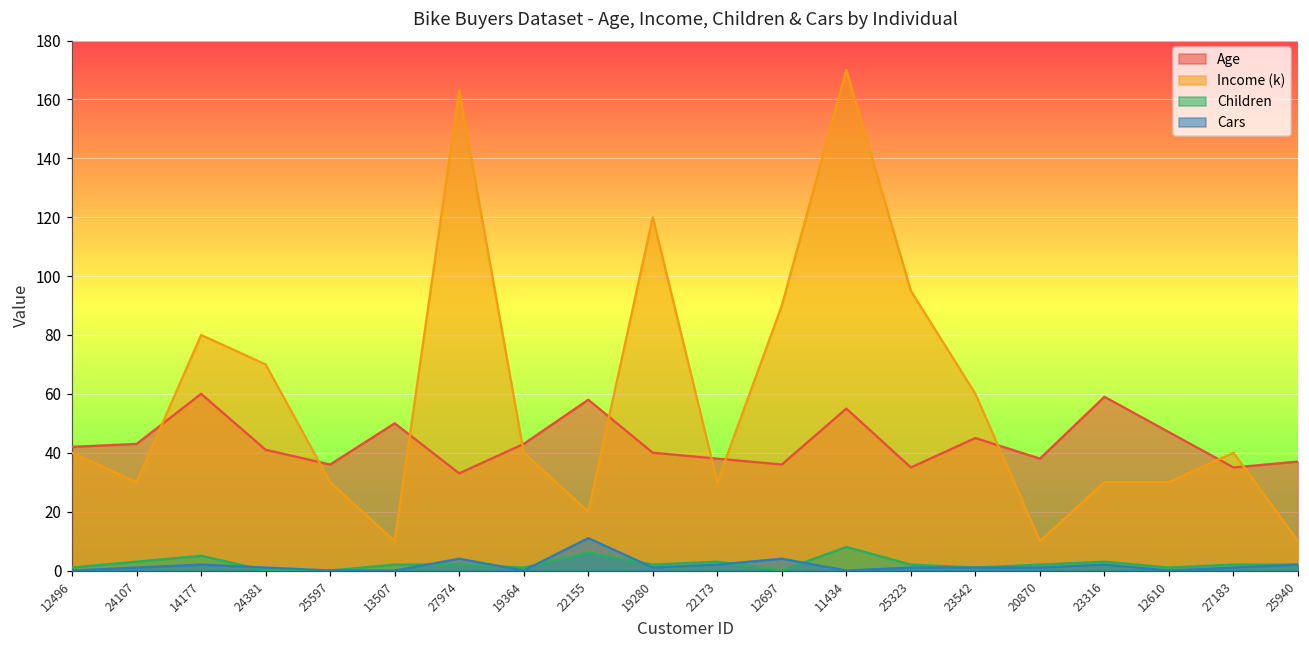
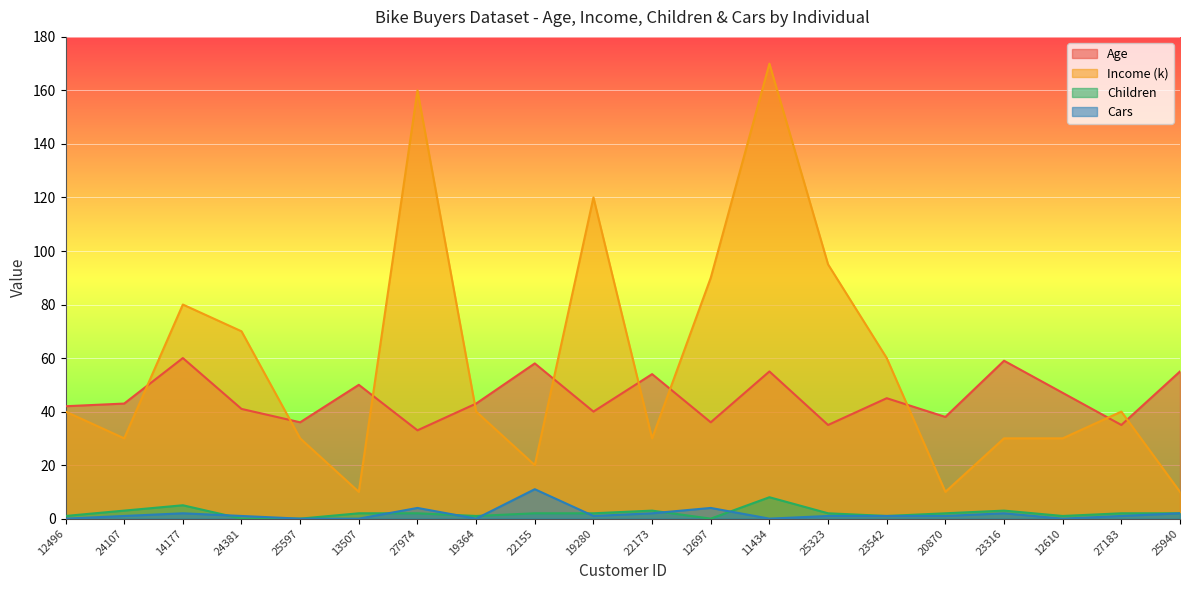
Income (k), 27974: 163 -> 160
Children, 22155: 6 -> 2
Age, 22173: 38 -> 54
Age, 25940: 37 -> 55
